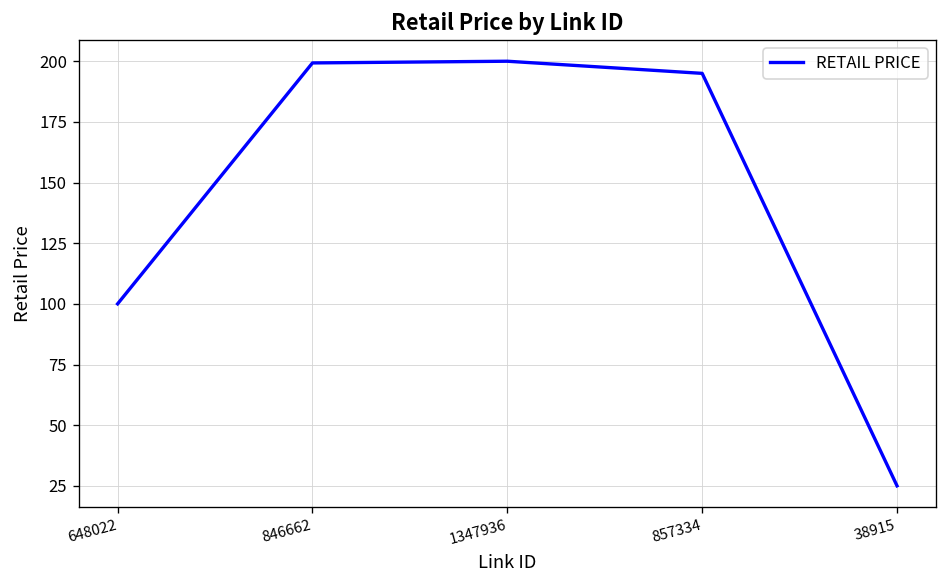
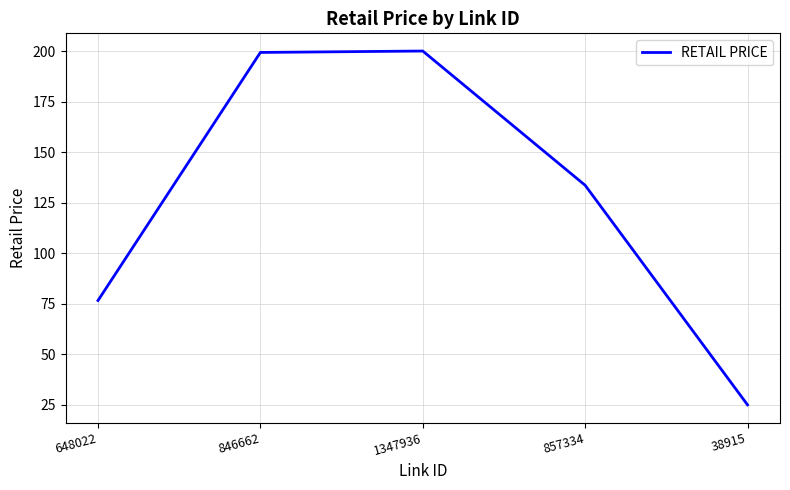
648022: 100 -> 77
857334: 195 -> 134
